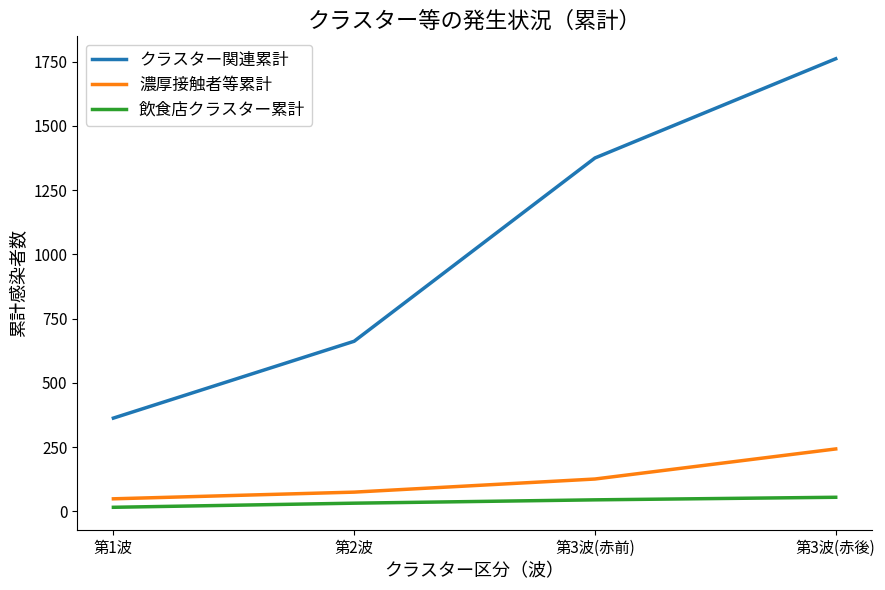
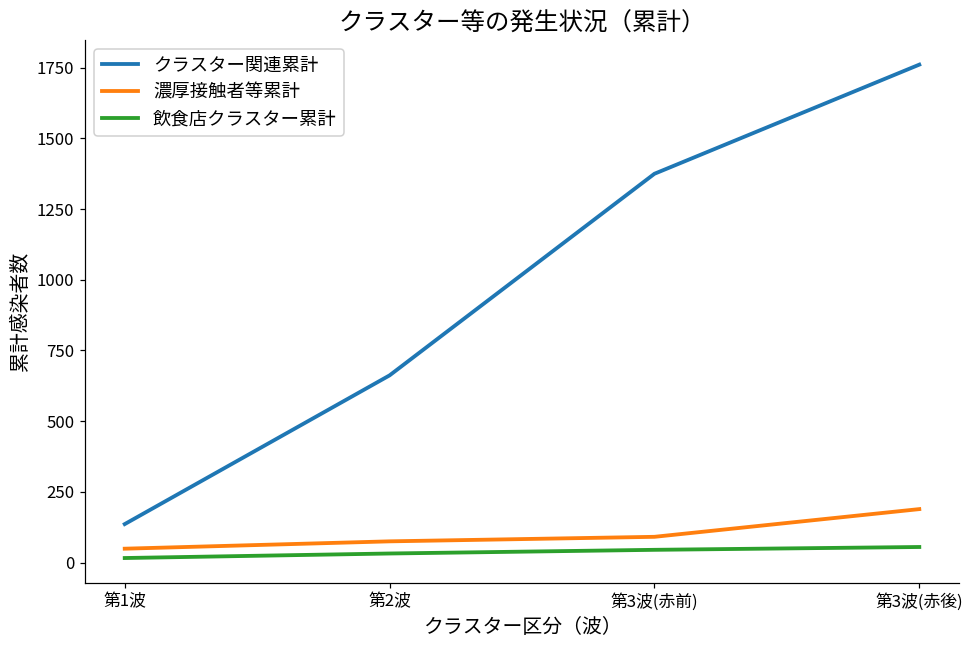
クラスター関連累計, 第1波: 360 -> 140
濃厚接触者等累計, 第3波(赤前): 130 -> 90
濃厚接触者等累計, 第3波(赤後): 240 -> 190
